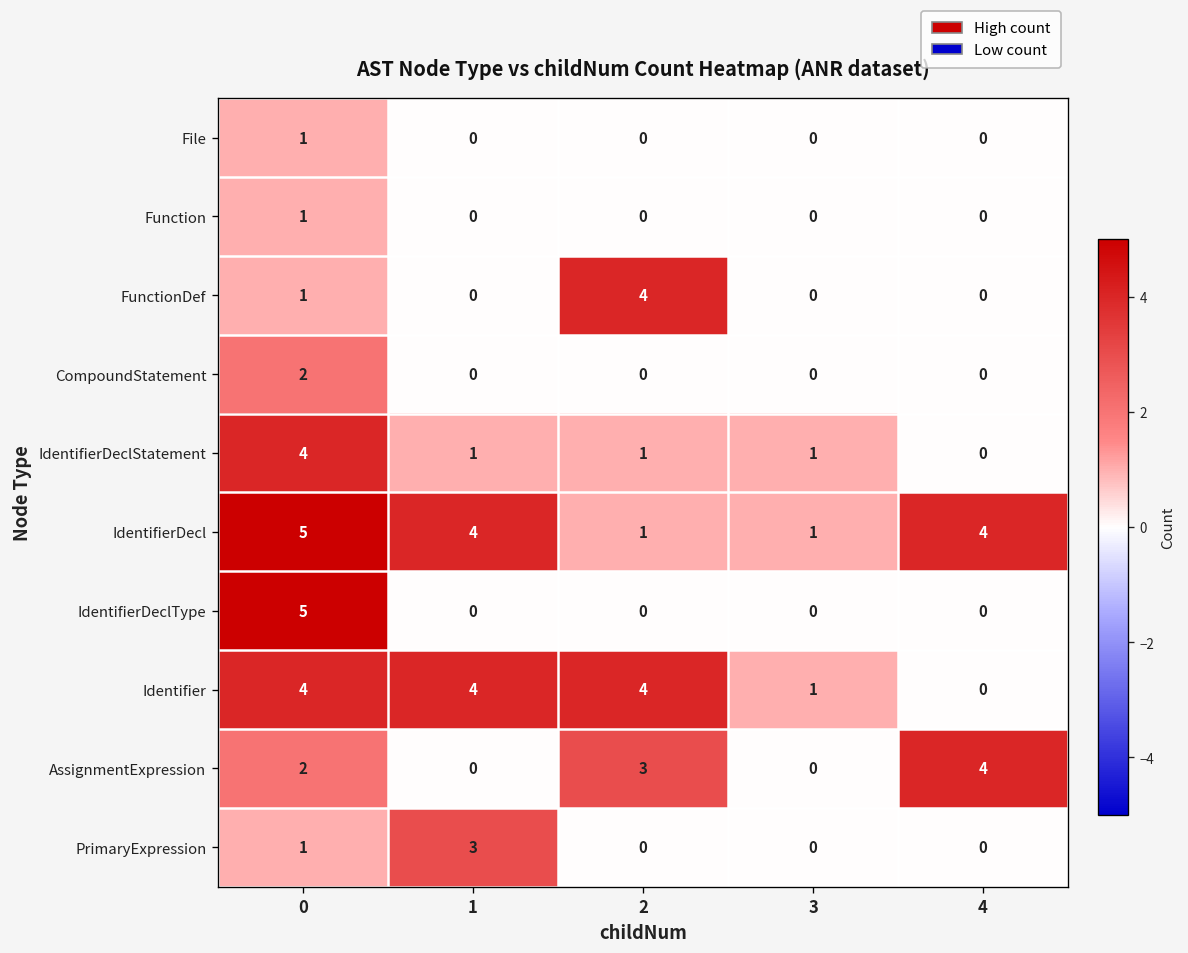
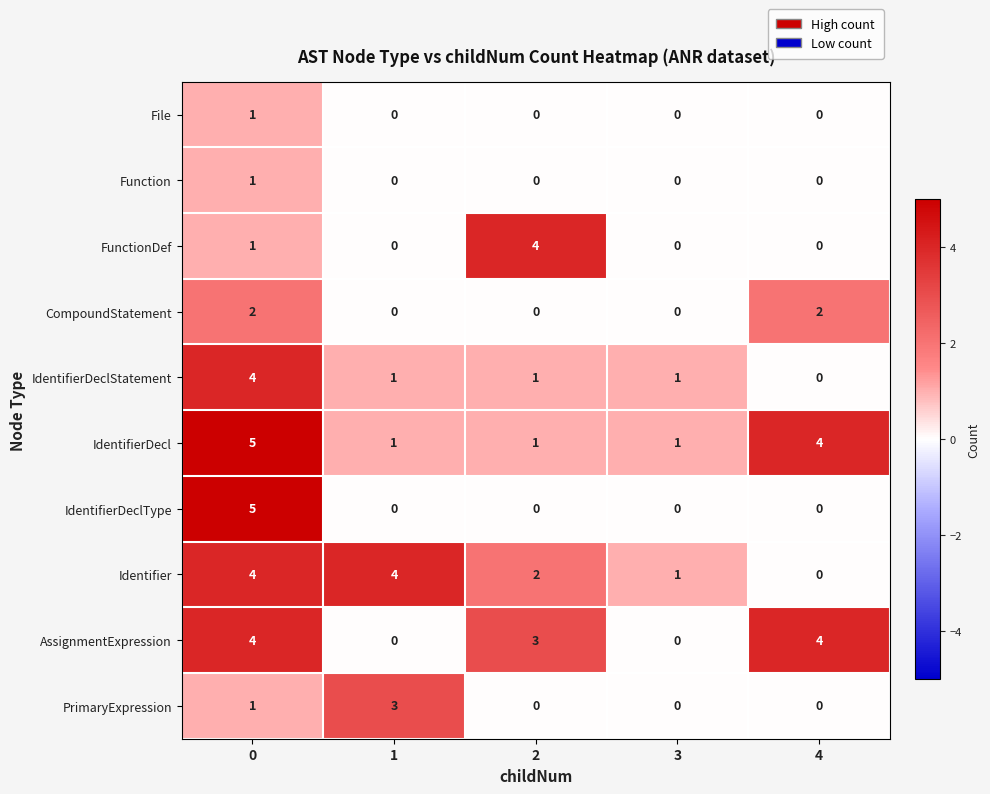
CompoundStatement, 4: 0 -> 2
IdentifierDecl, 1: 4 -> 1
Identifier, 2: 4 -> 2
AssignmentExpression, 0: 2 -> 4
